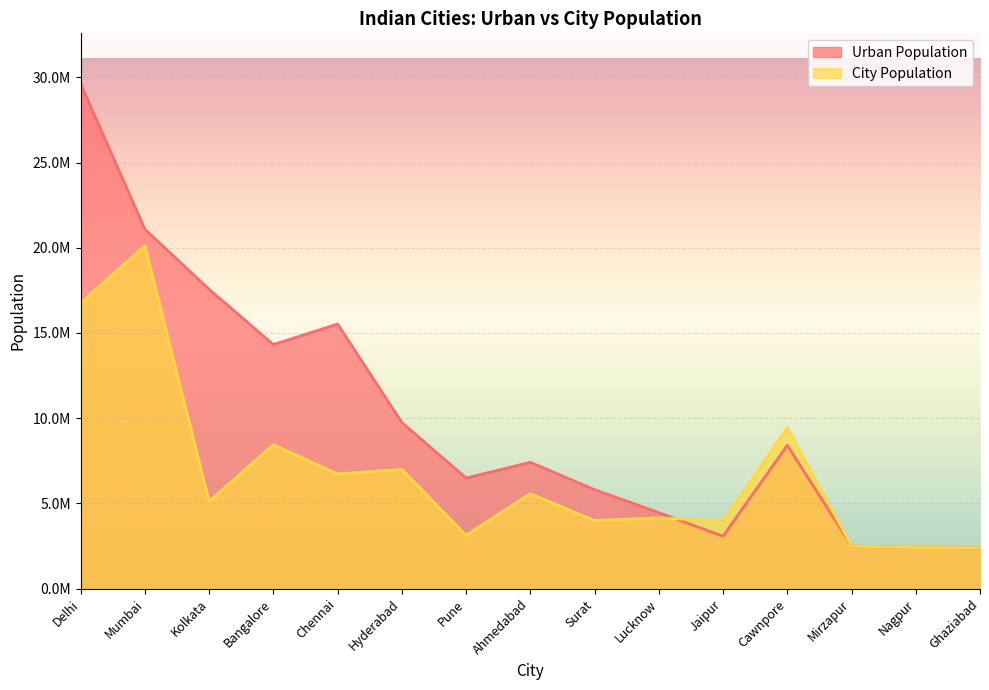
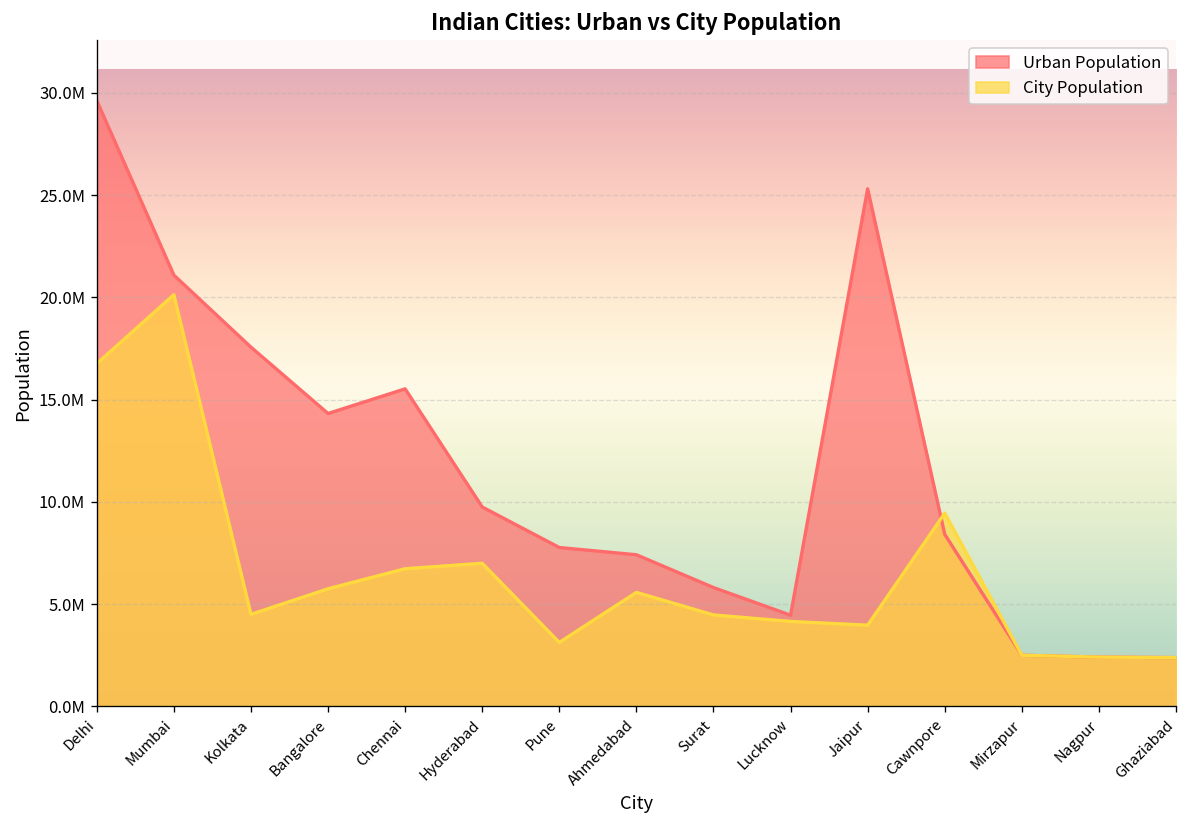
City Population, Kolkata: 5100000 -> 4500000
City Population, Bangalore: 8400000 -> 5700000
Urban Population, Pune: 6500000 -> 7800000
City Population, Surat: 4000000 -> 4500000
Urban Population, Jaipur: 3100000 -> 25300000
